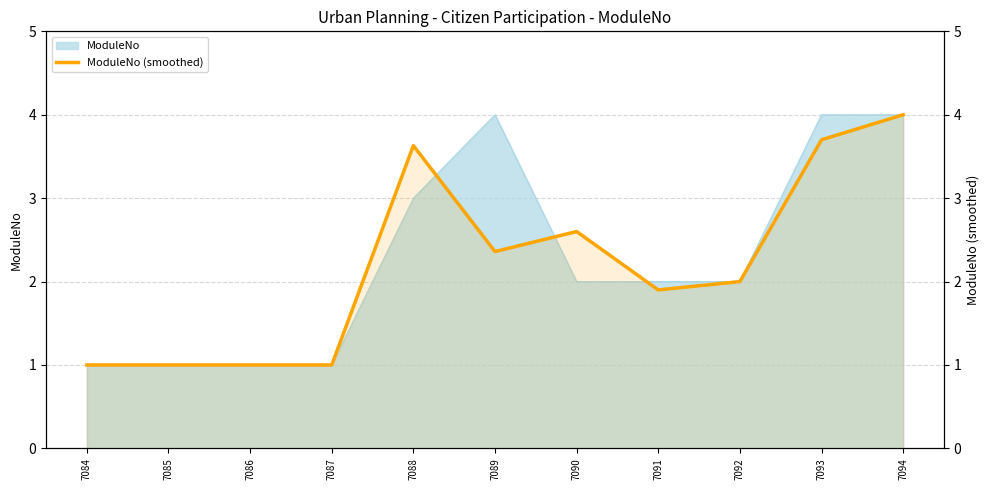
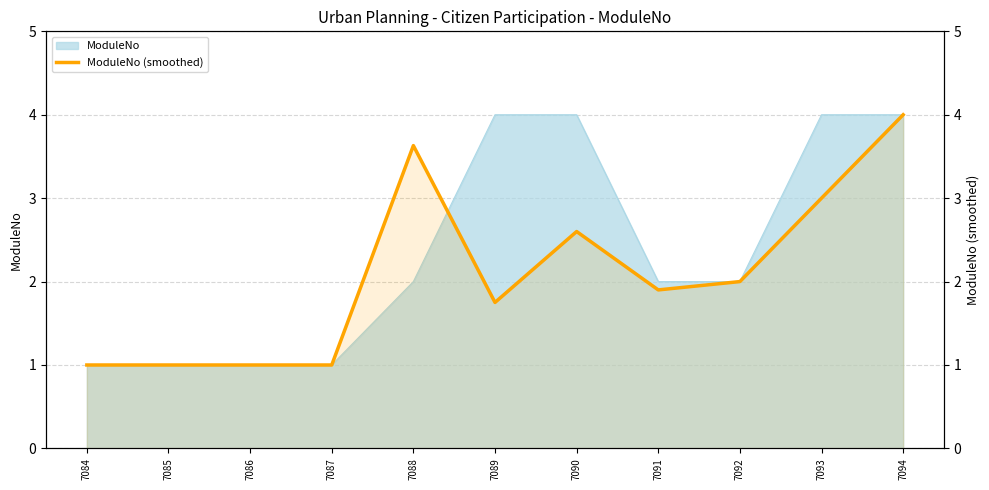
ModuleNo, 7088: 3 -> 2
ModuleNo, 7090: 2 -> 4
ModuleNo (smoothed), 7089: 2.4 -> 1.8
ModuleNo (smoothed), 7093: 3.7 -> 3.0
